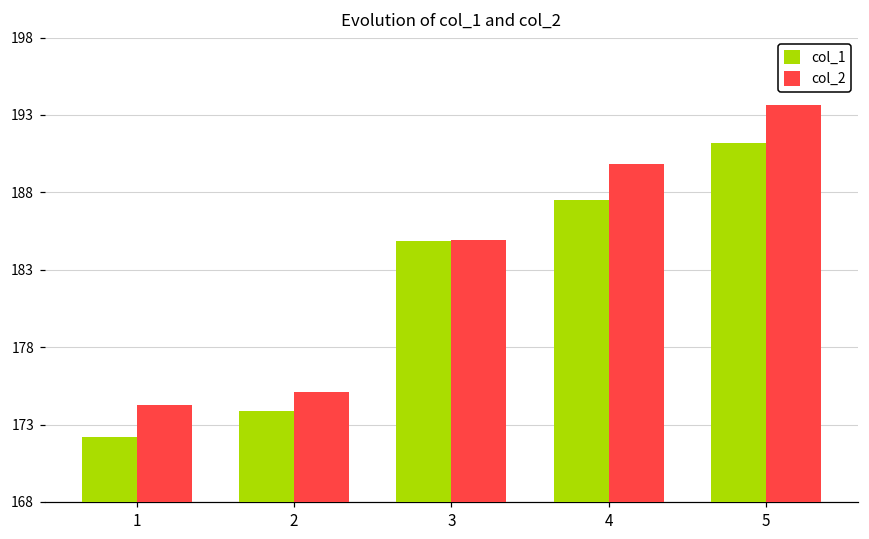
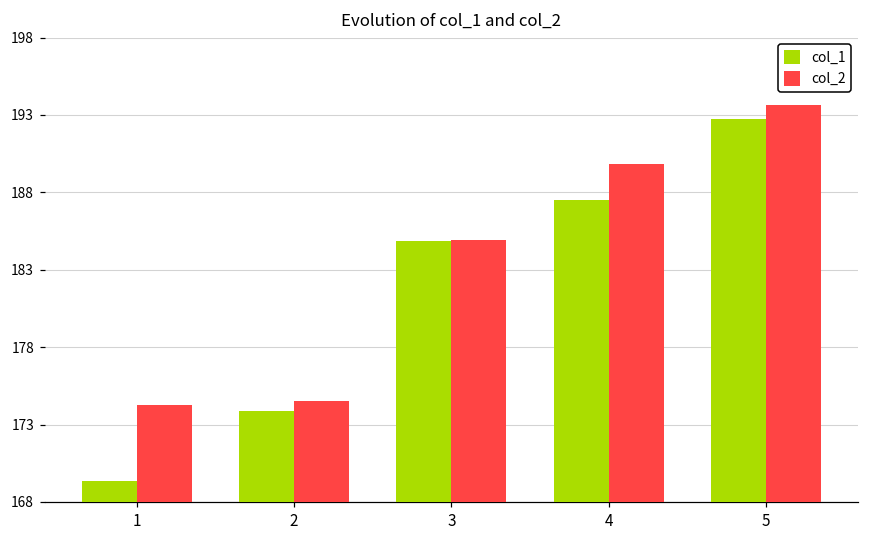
col_1, 1: 172.2 -> 169.3
col_2, 2: 175.1 -> 174.5
col_1, 5: 191.2 -> 192.7
